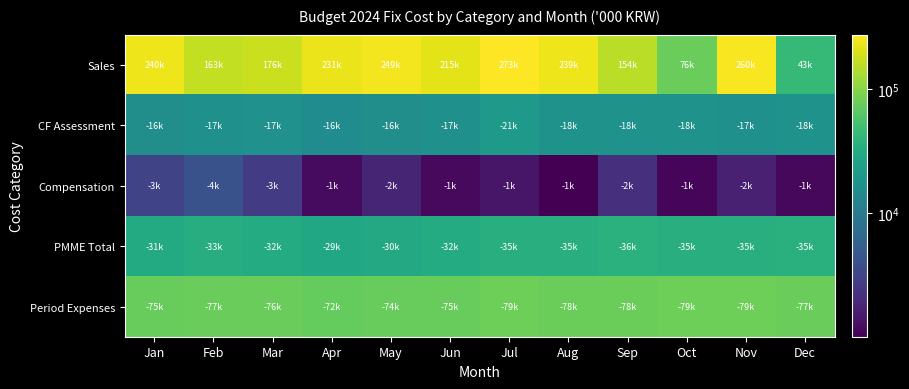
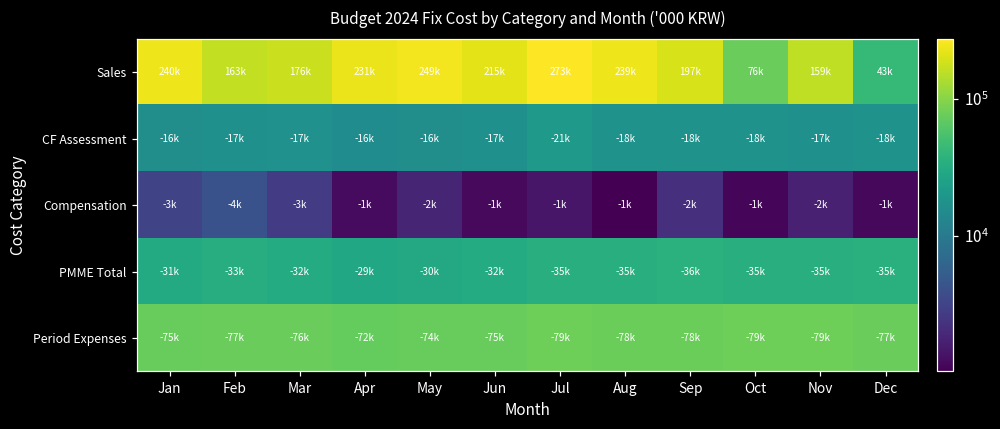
Sales, Sep: 154k -> 197k
Sales, Nov: 260k -> 159k
